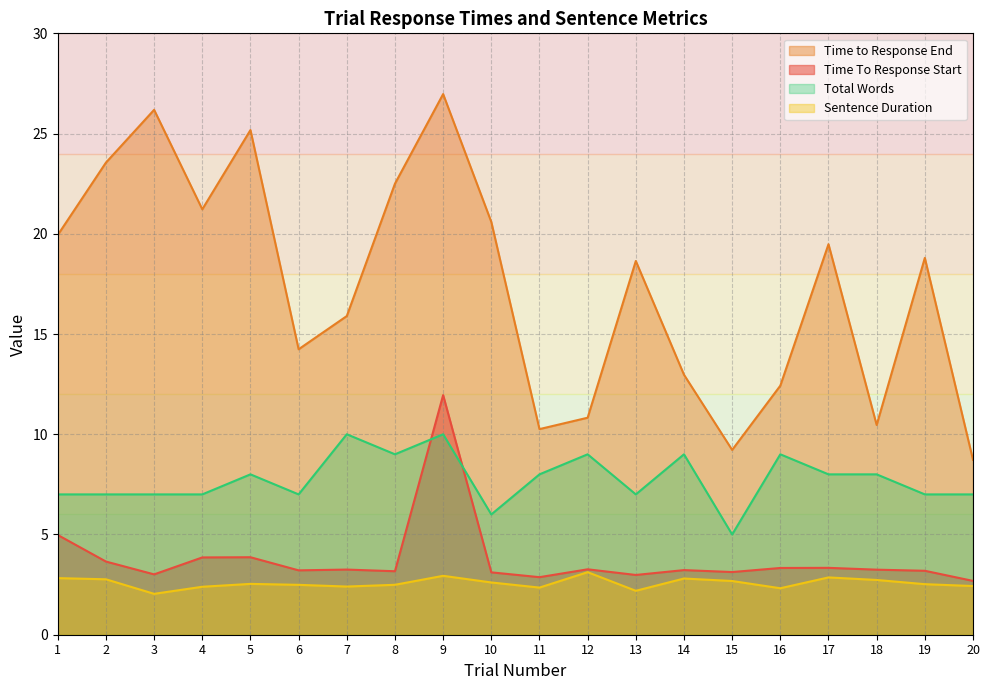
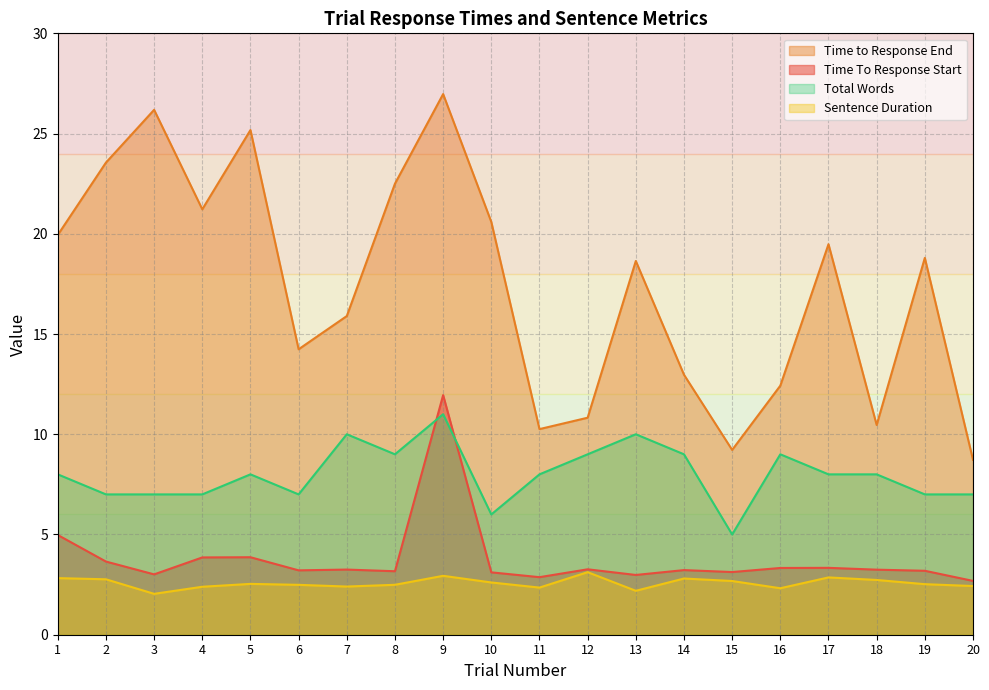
Total Words, 1: 7 -> 8
Total Words, 9: 10 -> 11
Total Words, 13: 7 -> 10
